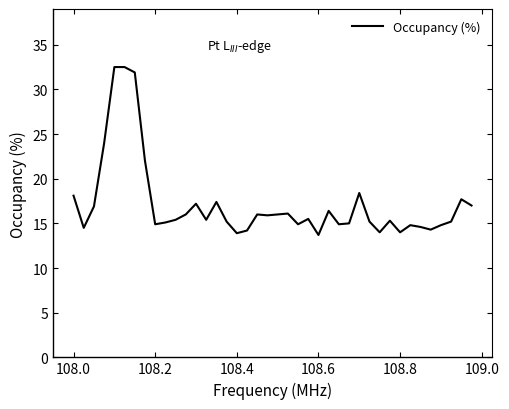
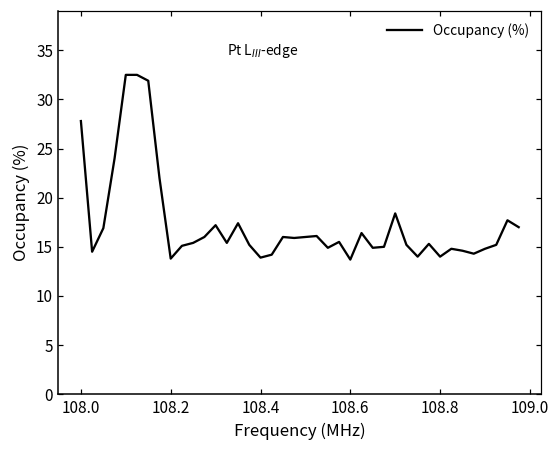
108.0: 18 -> 28
108.2: 15 -> 14
